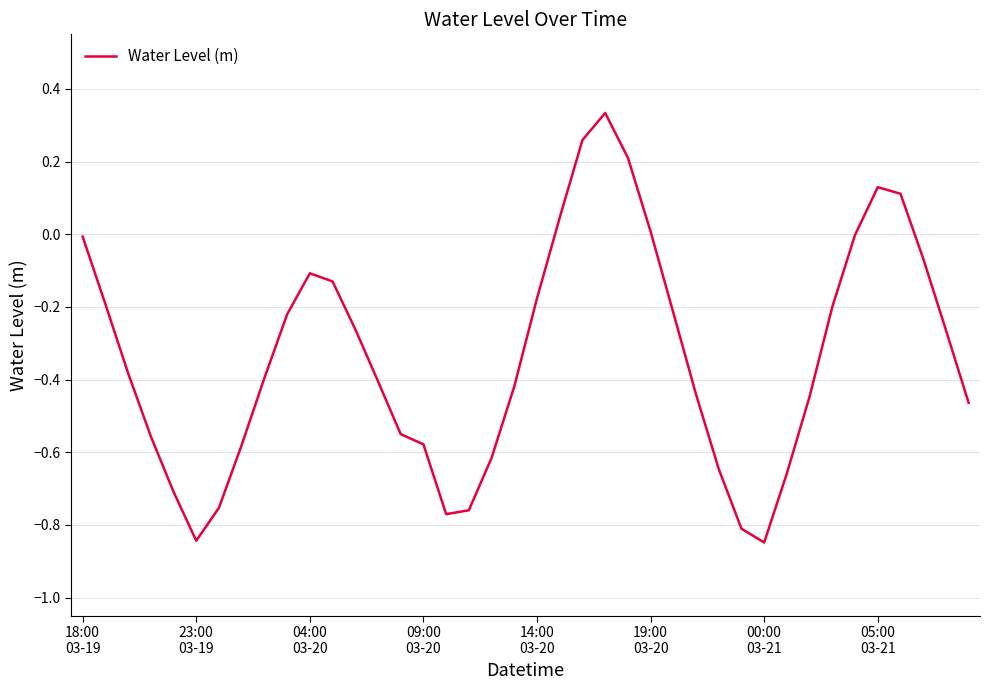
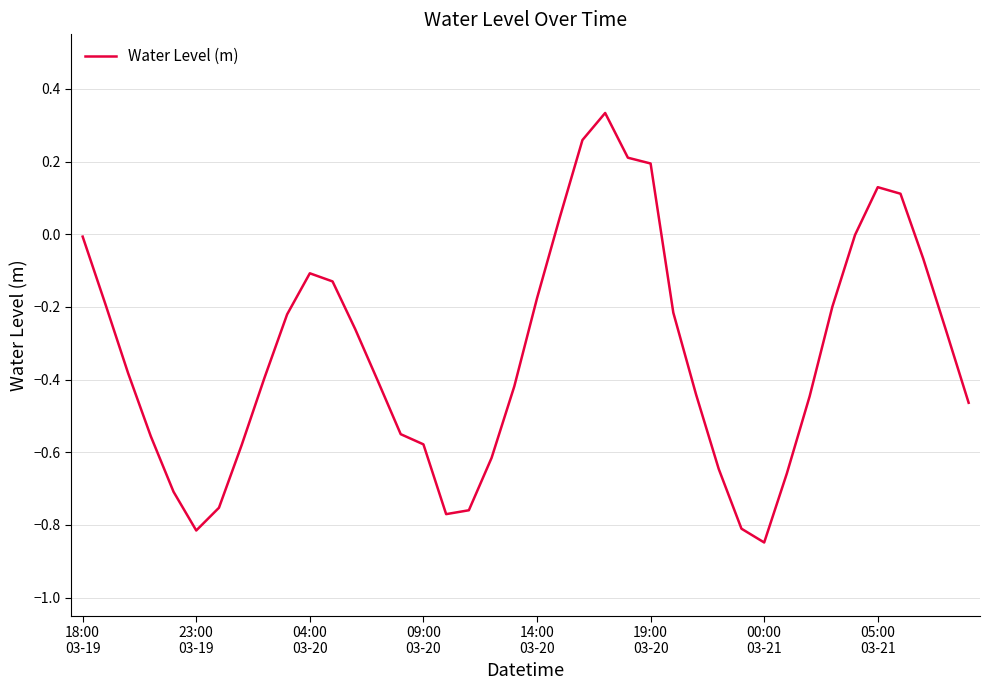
23:00 03-19: -0.84 -> -0.82
19:00 03-20: 0.01 -> 0.19
